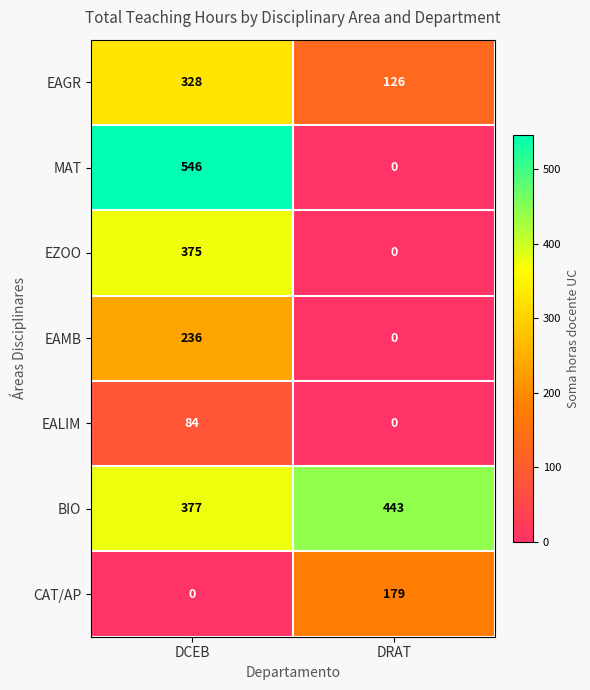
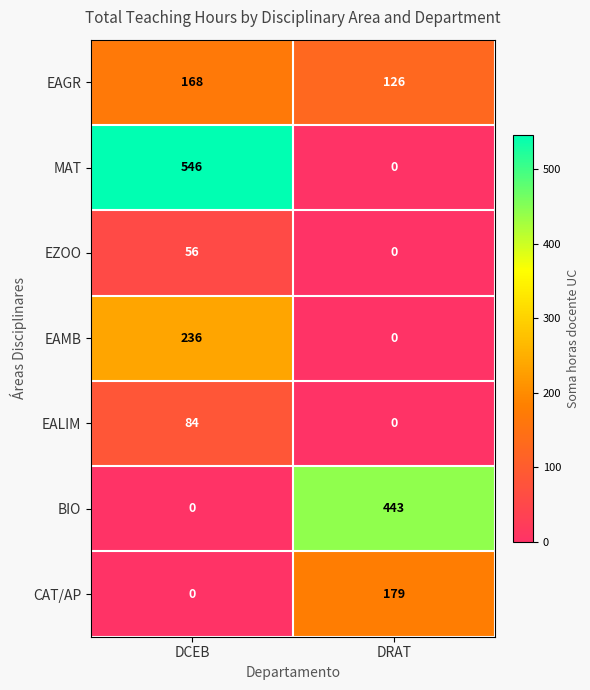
EAGR, DCEB: 328 -> 168
EZOO, DCEB: 375 -> 56
BIO, DCEB: 377 -> 0
